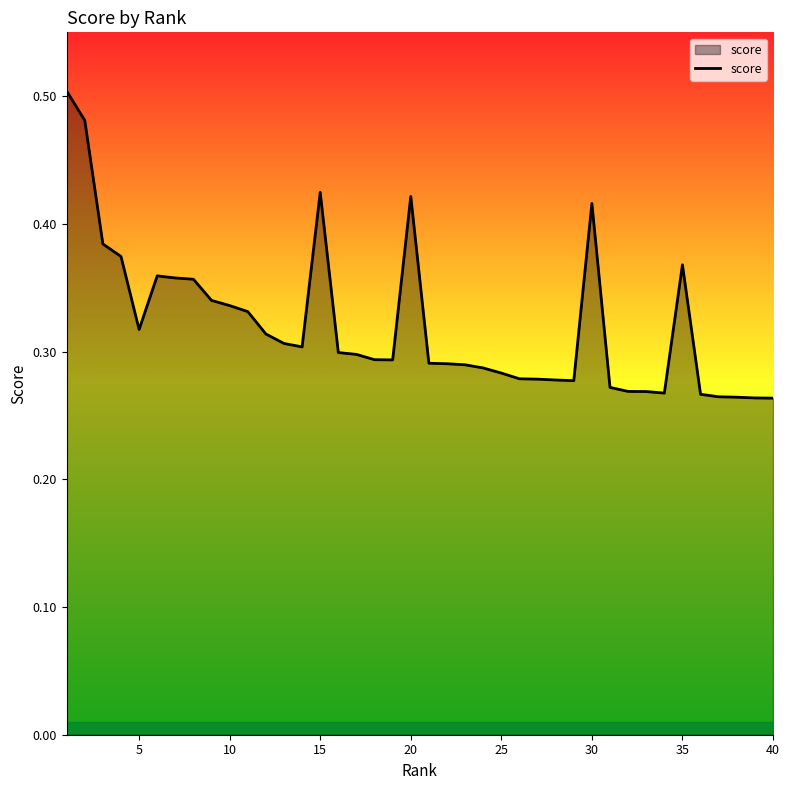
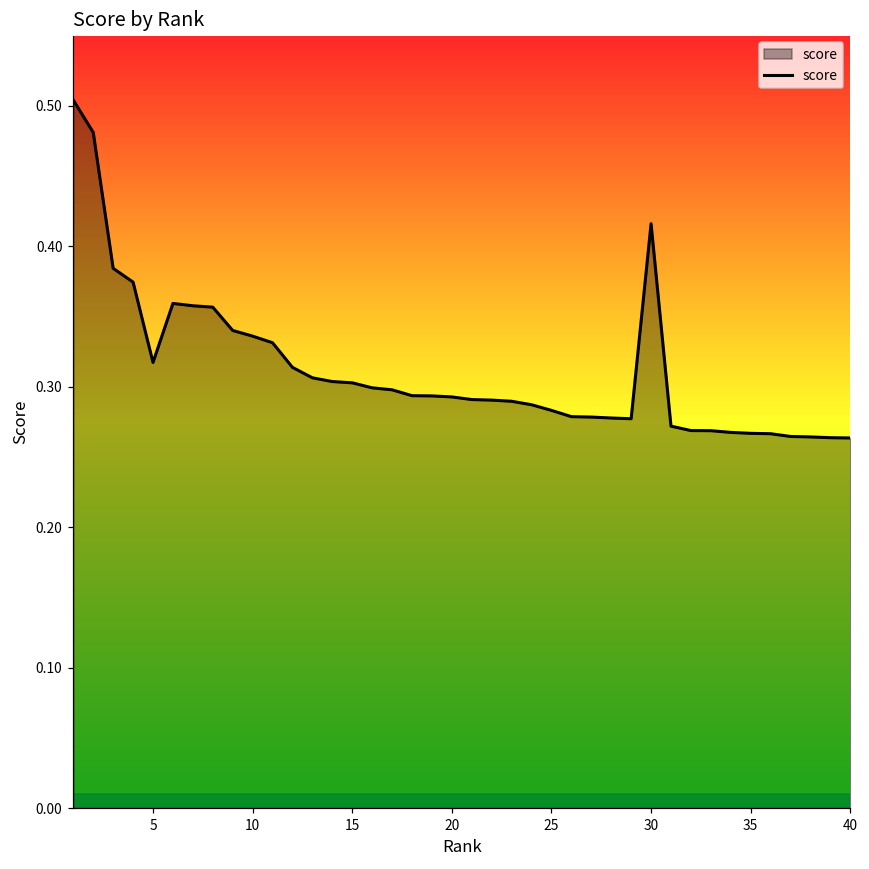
15: 0.425 -> 0.303
20: 0.422 -> 0.293
35: 0.368 -> 0.267
